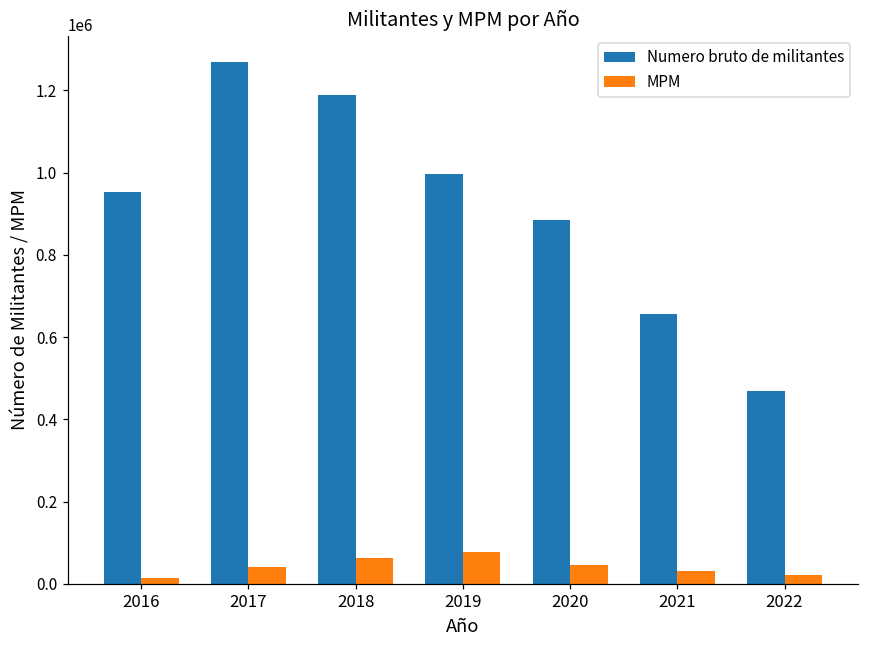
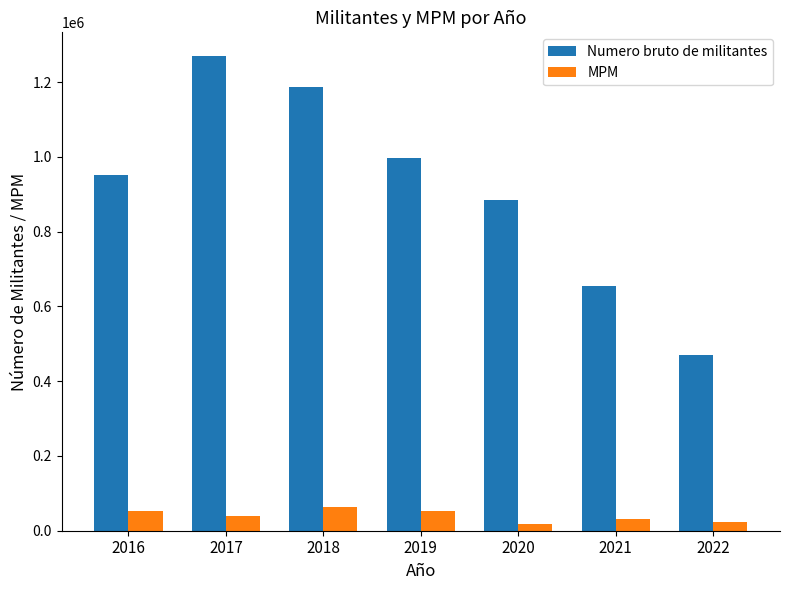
MPM, 2016: 10000 -> 50000
MPM, 2019: 80000 -> 50000
MPM, 2020: 50000 -> 20000
